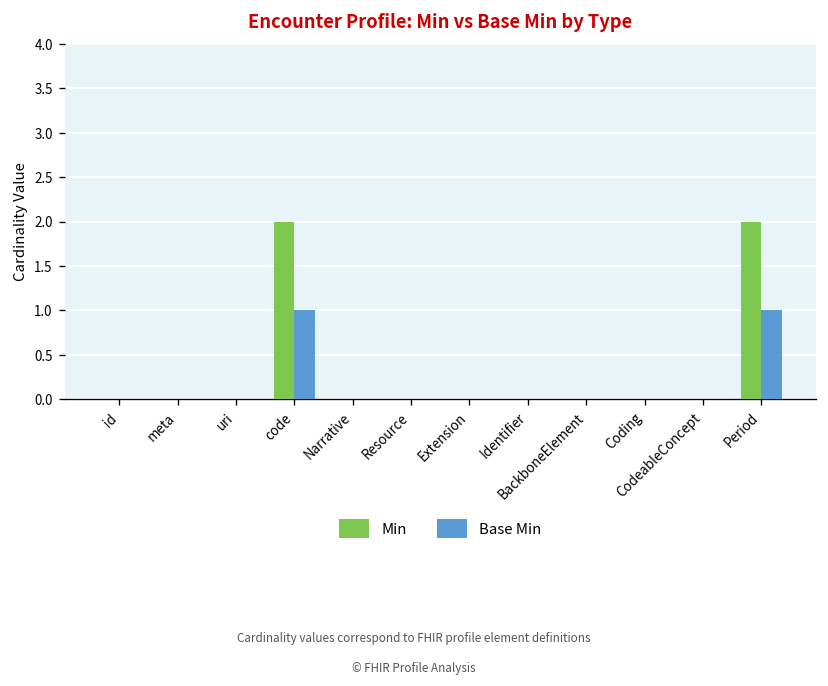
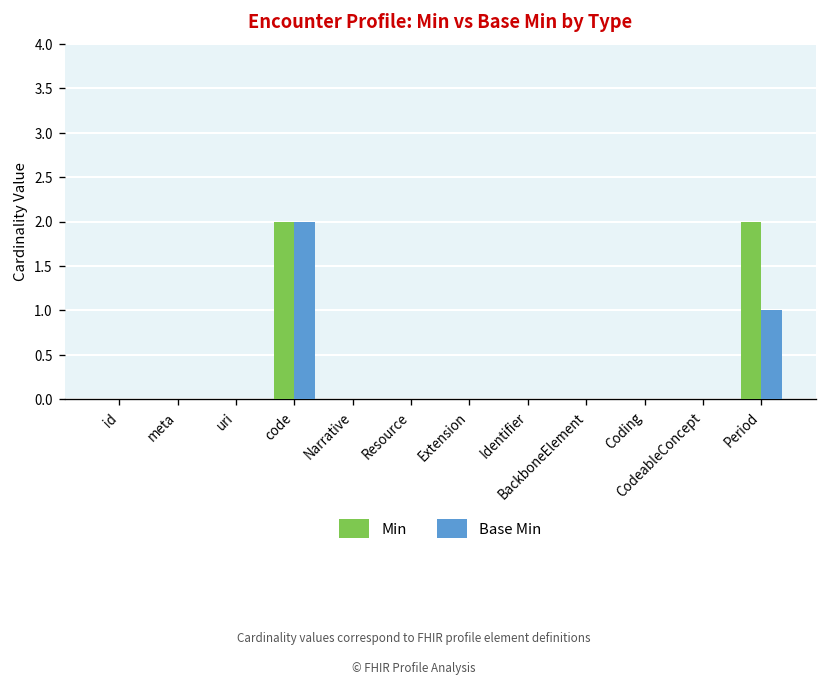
Base Min, code: 1 -> 2
